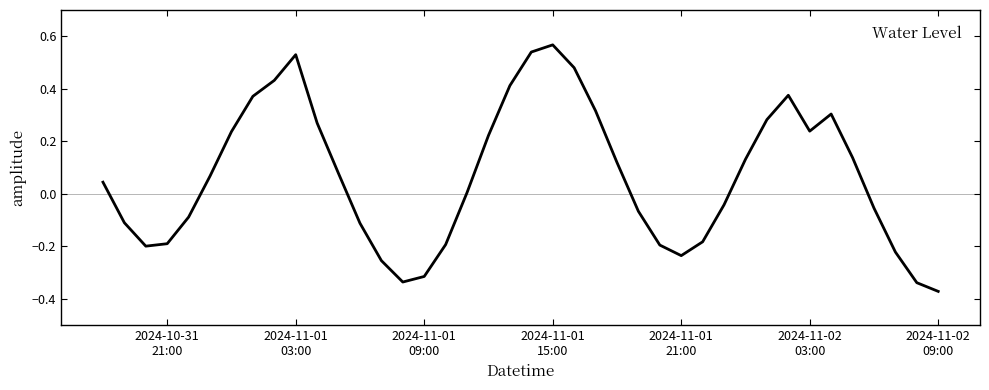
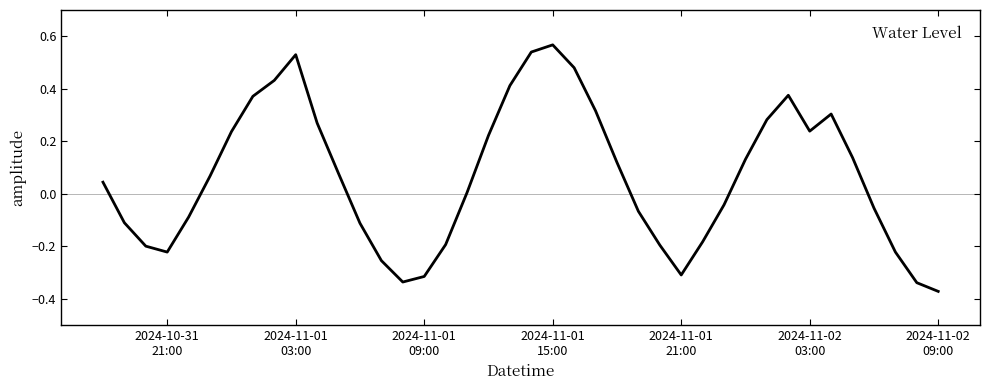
2024-10-31 21:00: -0.19 -> -0.22
2024-11-01 21:00: -0.24 -> -0.31
